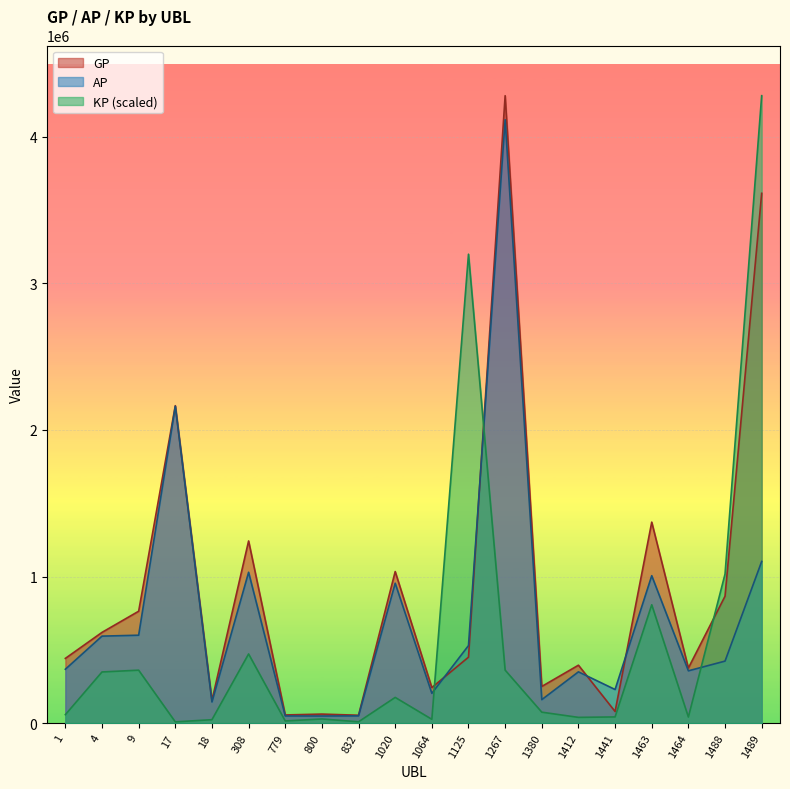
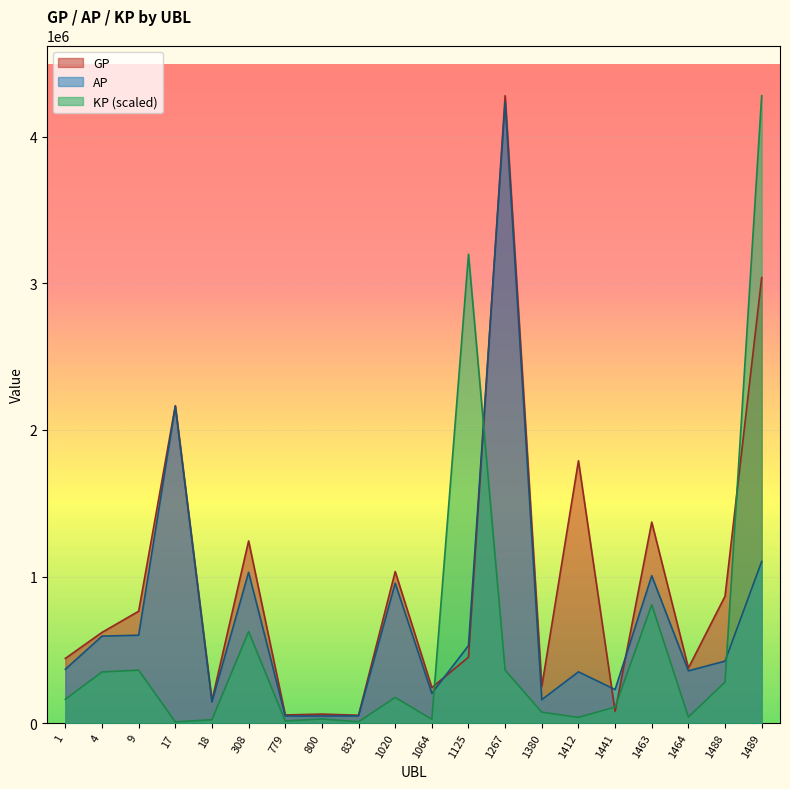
KP (scaled), 1: 60000 -> 160000
KP (scaled), 308: 470000 -> 620000
AP, 1267: 4120000 -> 4240000
GP, 1412: 400000 -> 1790000
KP (scaled), 1441: 40000 -> 110000
KP (scaled), 1488: 1020000 -> 280000
GP, 1489: 3610000 -> 3040000
